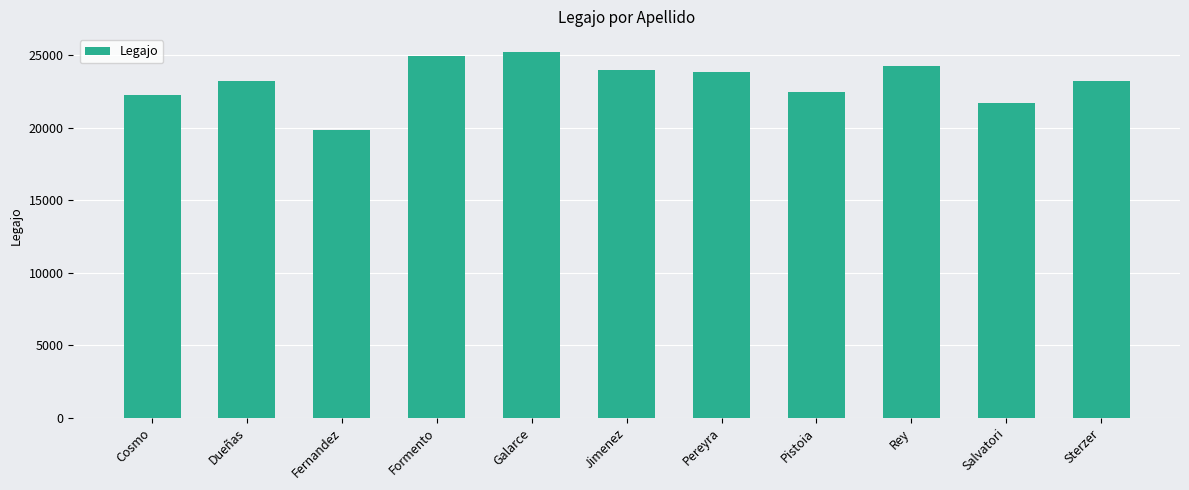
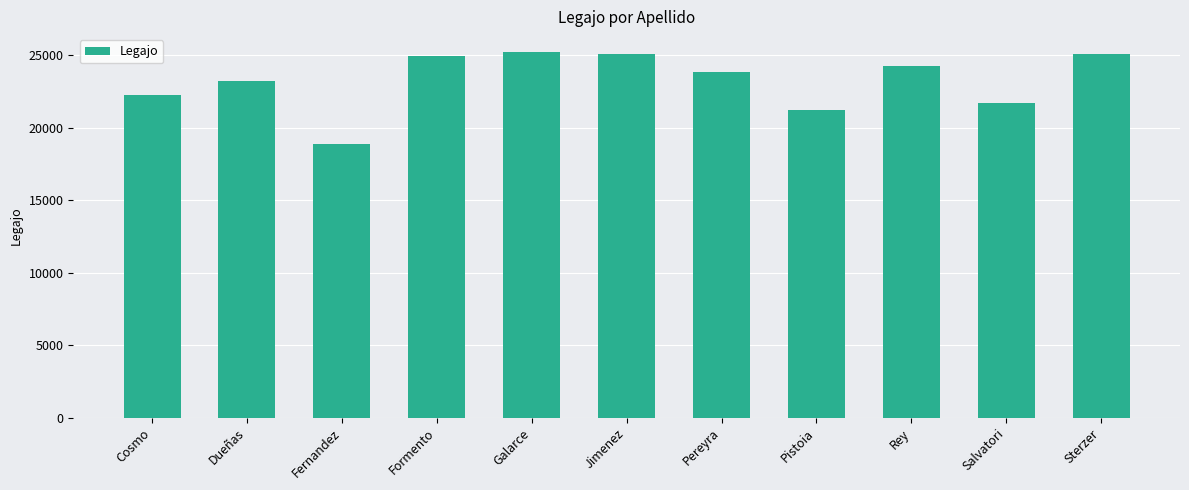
Fernandez: 19800 -> 18900
Jimenez: 24000 -> 25100
Pistoia: 22500 -> 21200
Sterzer: 23200 -> 25100
